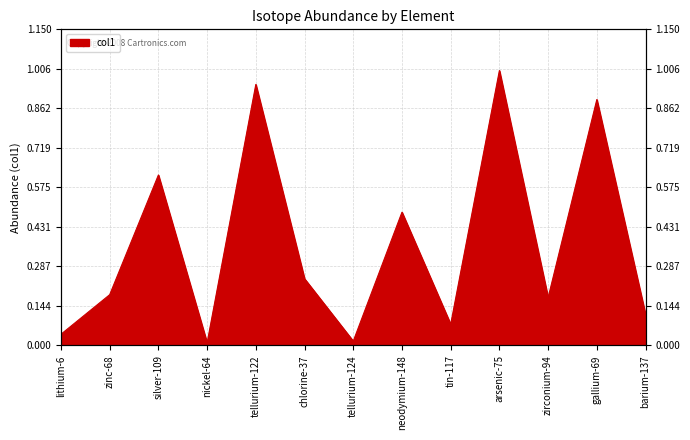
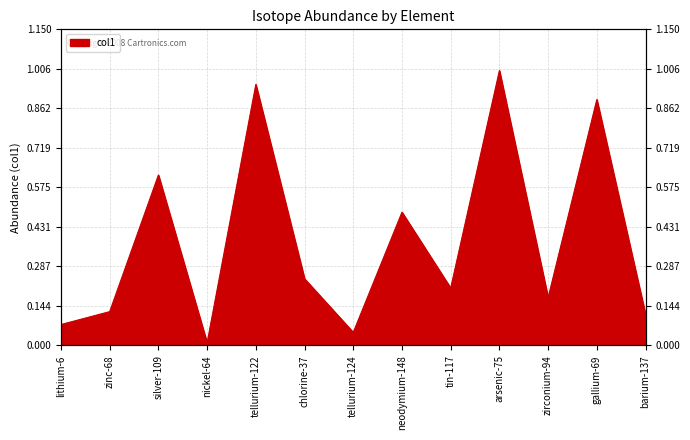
lithium-6: 0.04 -> 0.08
zinc-68: 0.18 -> 0.12
tellurium-124: 0.02 -> 0.05
tin-117: 0.08 -> 0.21
